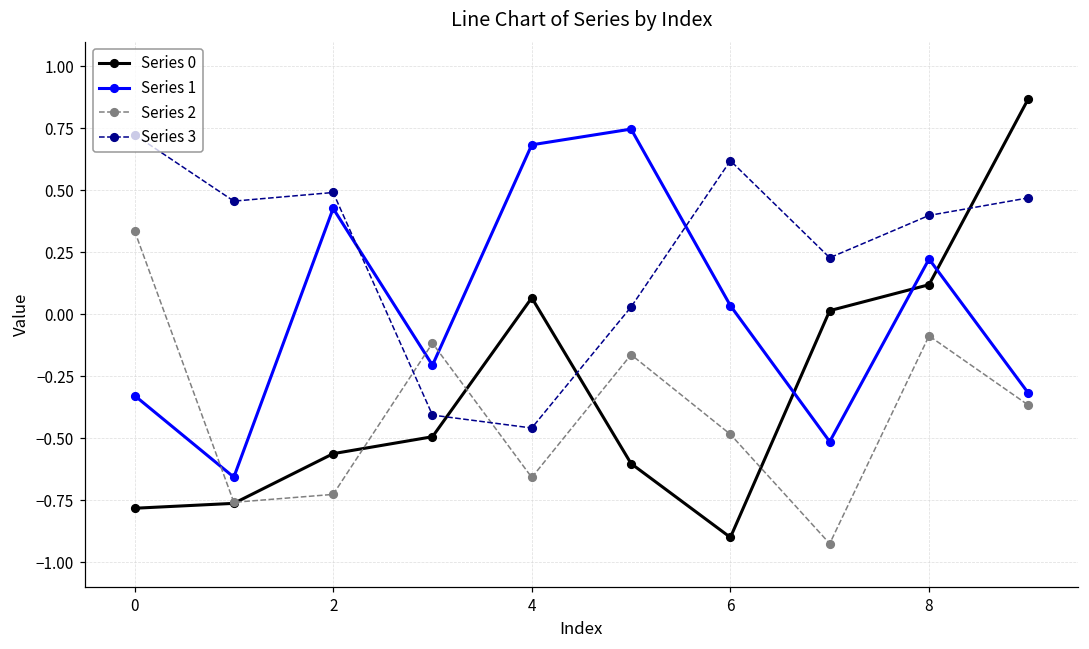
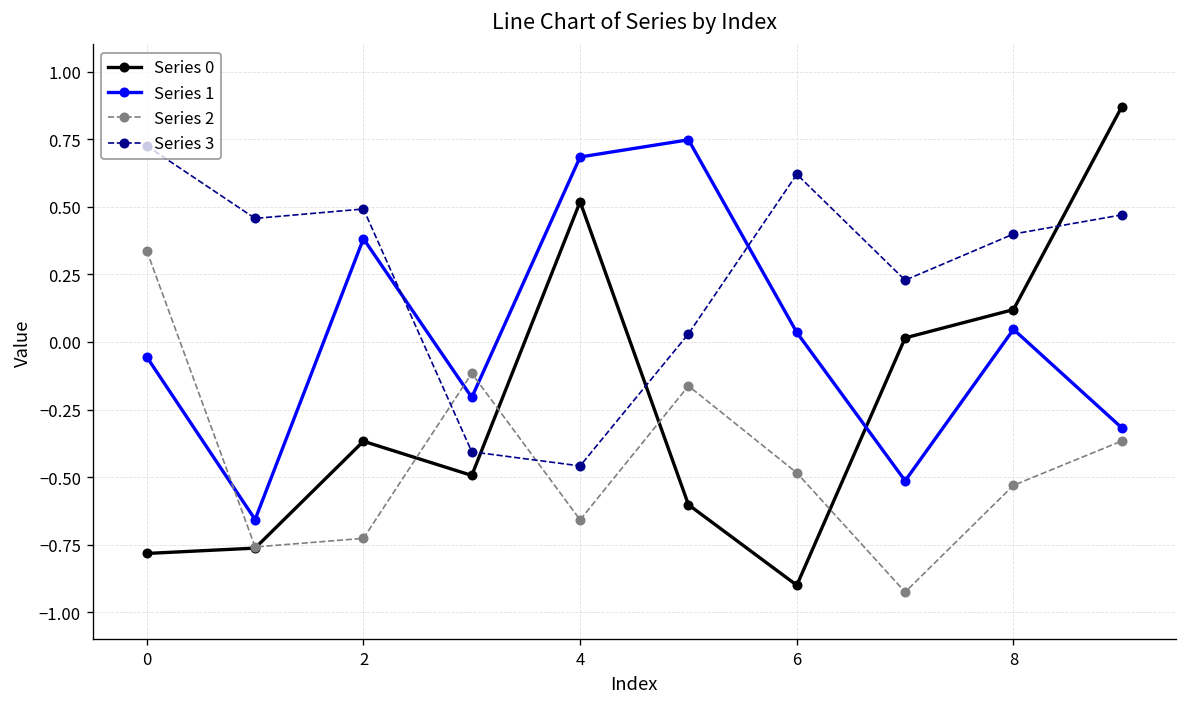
Series 1, 0: -0.33 -> -0.06
Series 0, 2: -0.56 -> -0.37
Series 1, 2: 0.43 -> 0.38
Series 0, 4: 0.07 -> 0.52
Series 1, 8: 0.22 -> 0.05
Series 2, 8: -0.09 -> -0.53
